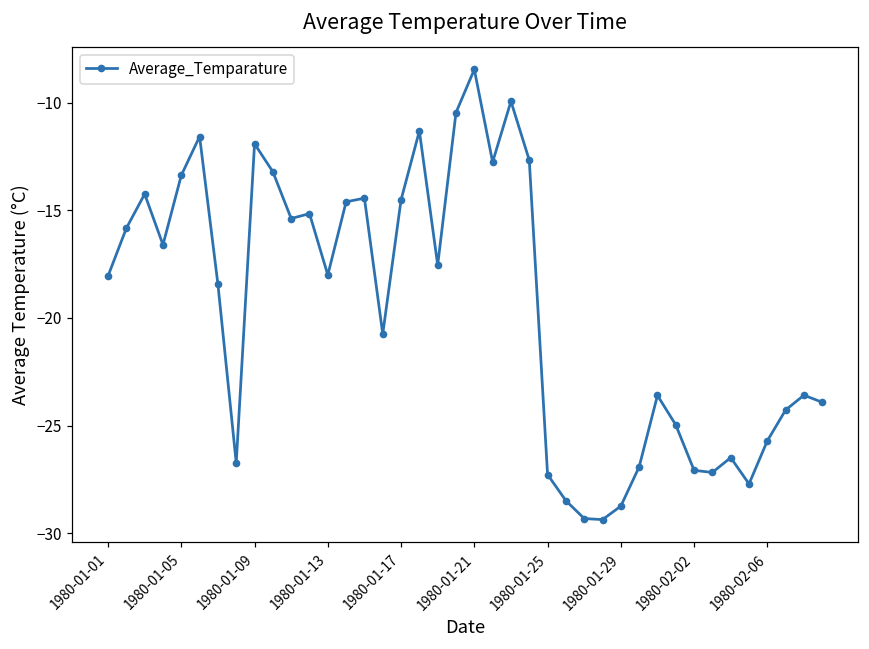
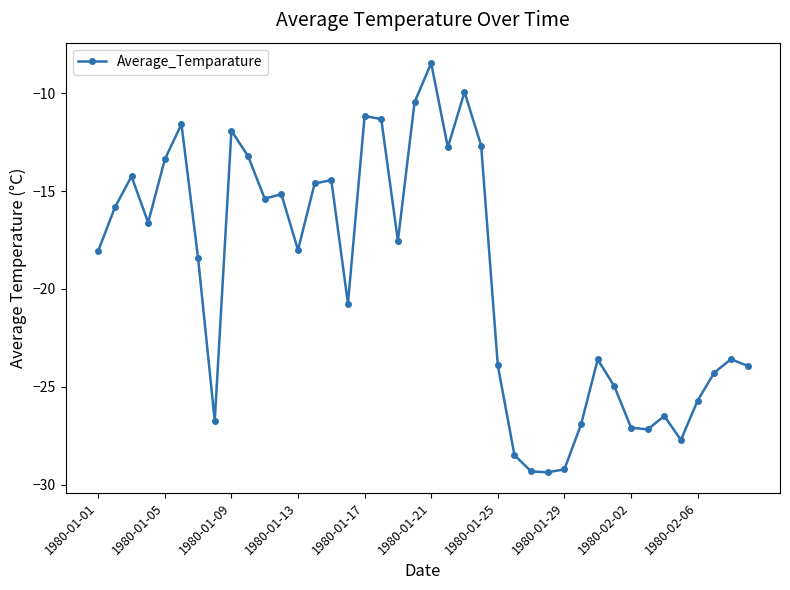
1980-01-17: -14.5 -> -11.2
1980-01-25: -27.3 -> -23.9
1980-01-29: -28.7 -> -29.2
